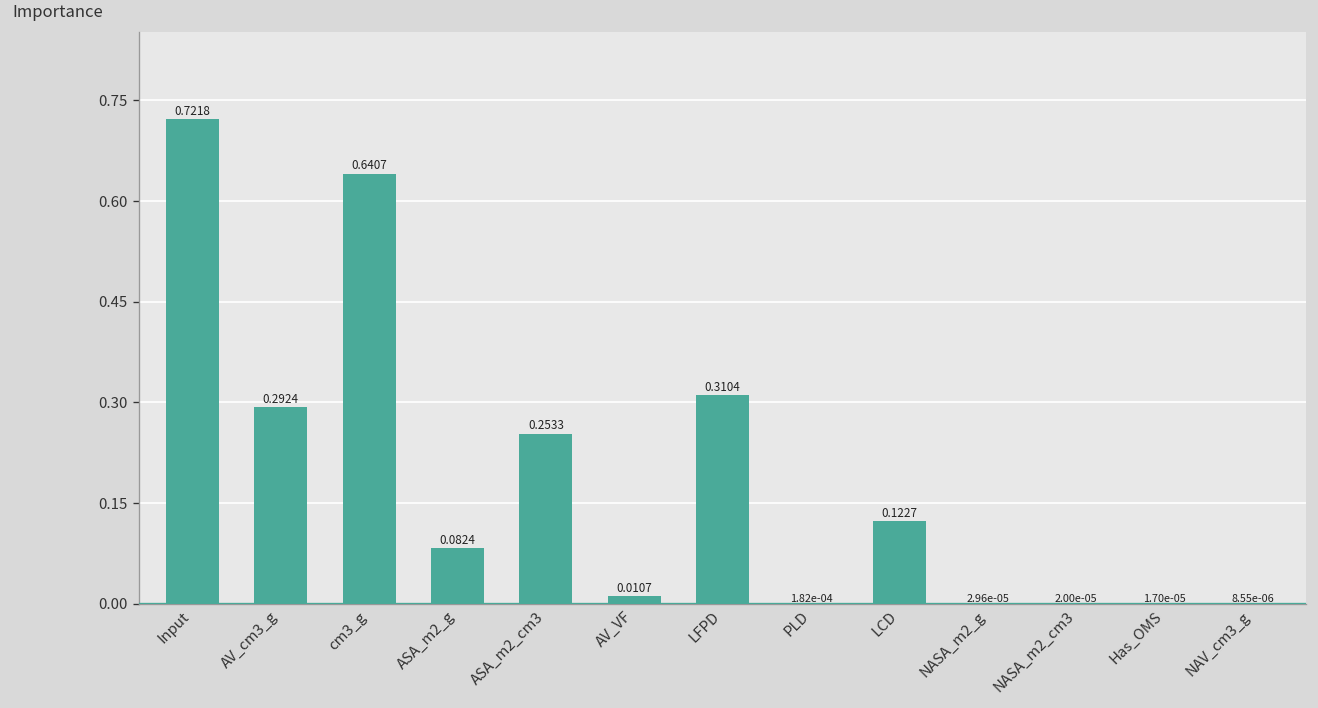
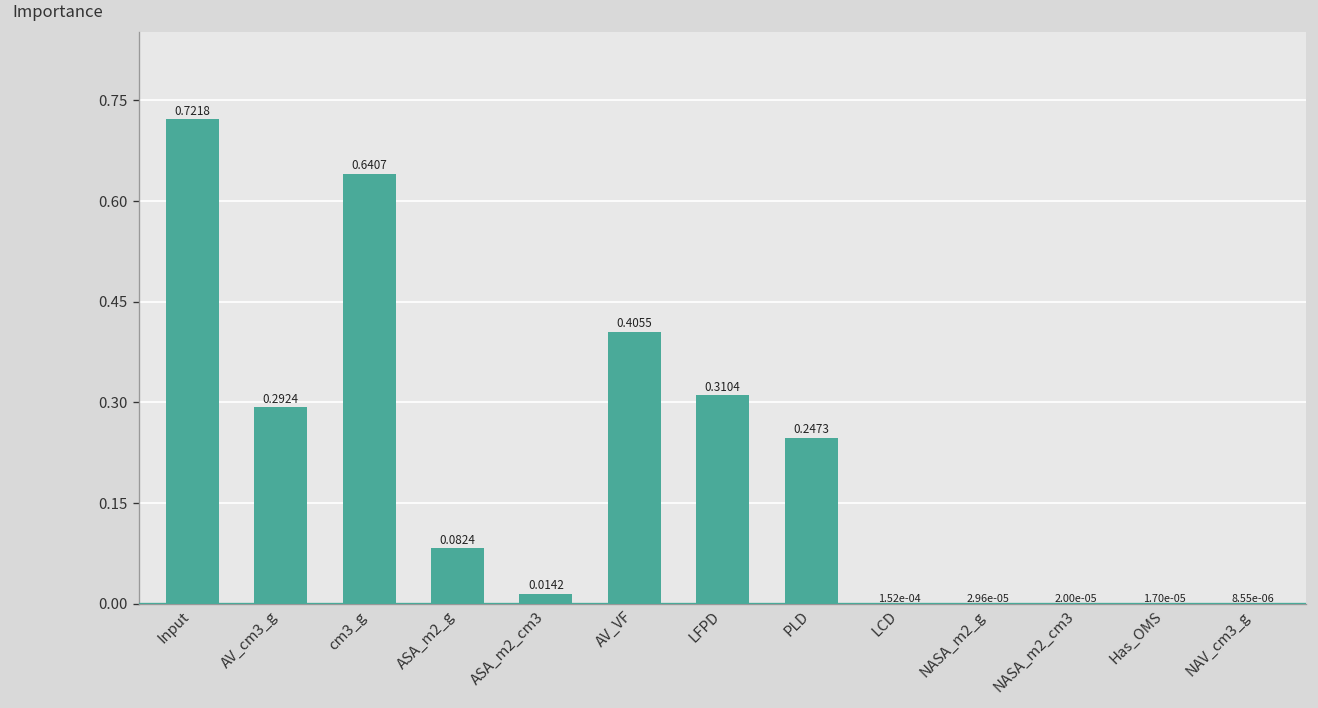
ASA_m2_cm3: 0.2533 -> 0.0142
AV_VF: 0.0107 -> 0.4055
PLD: 1.82e-04 -> 0.2473
LCD: 0.1227 -> 1.52e-04
